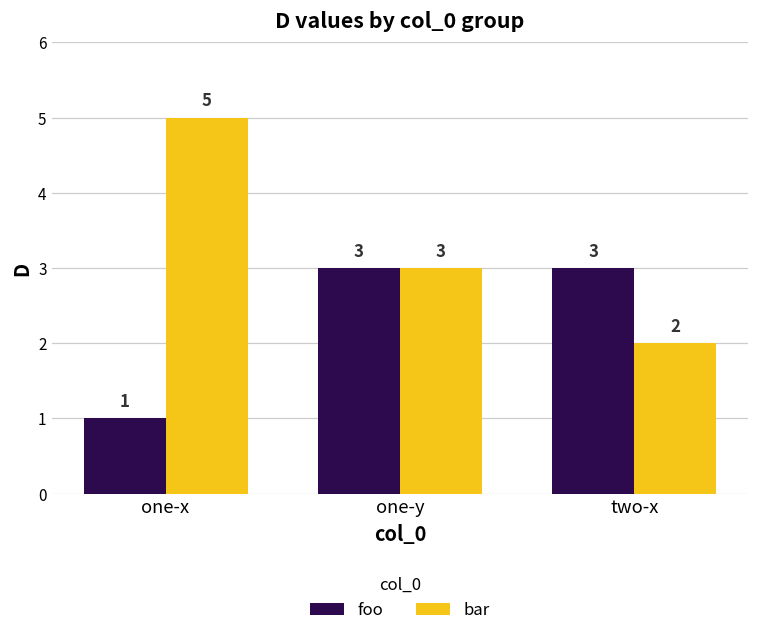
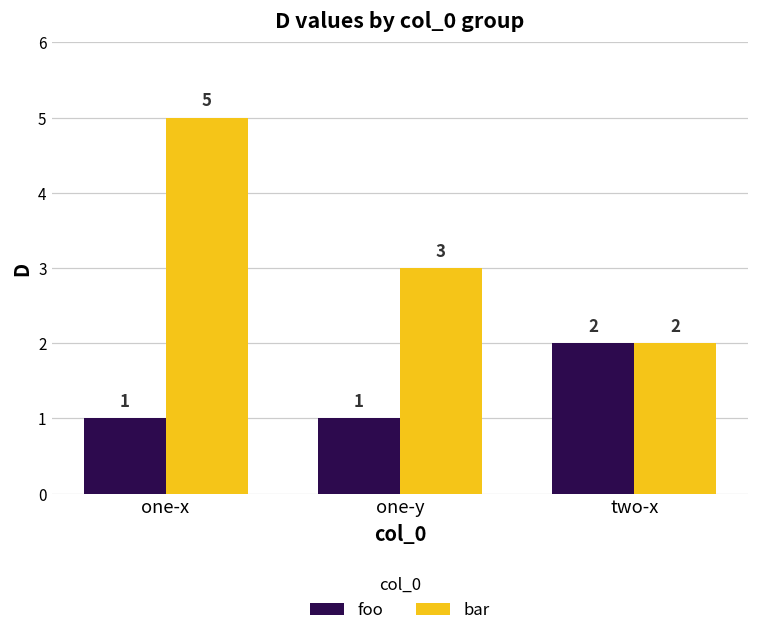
foo, one-y: 3 -> 1
foo, two-x: 3 -> 2
